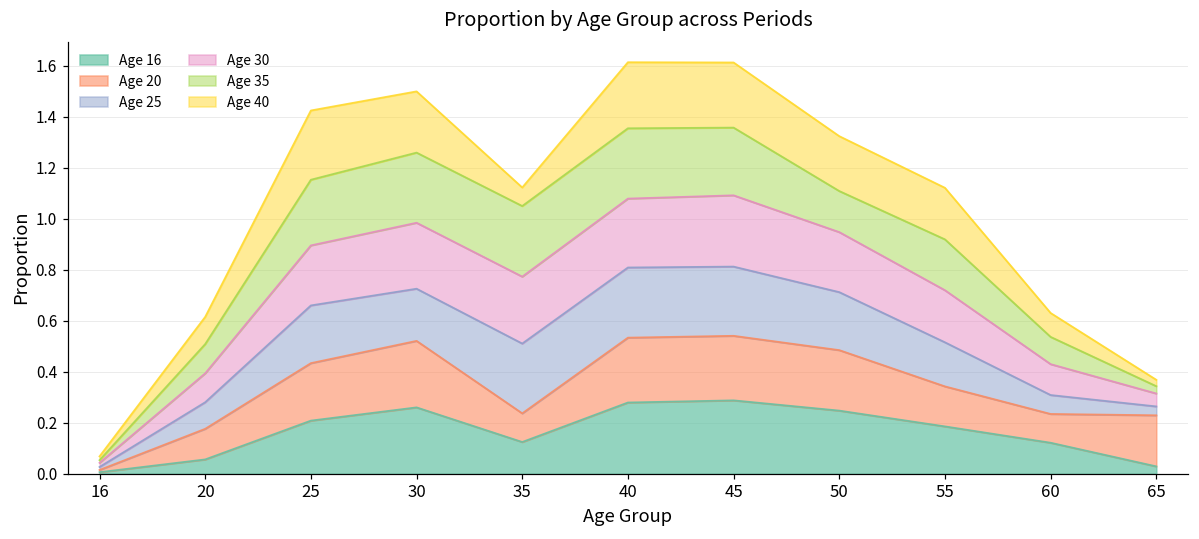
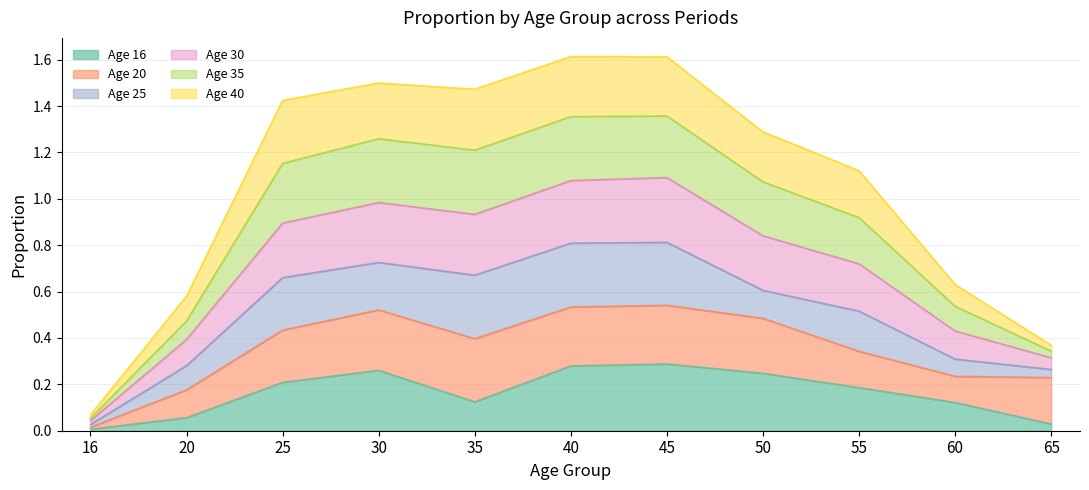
Age 35, 20: 0.11 -> 0.08
Age 20, 35: 0.11 -> 0.27
Age 40, 35: 0.07 -> 0.26
Age 25, 50: 0.23 -> 0.12
Age 35, 50: 0.16 -> 0.23
